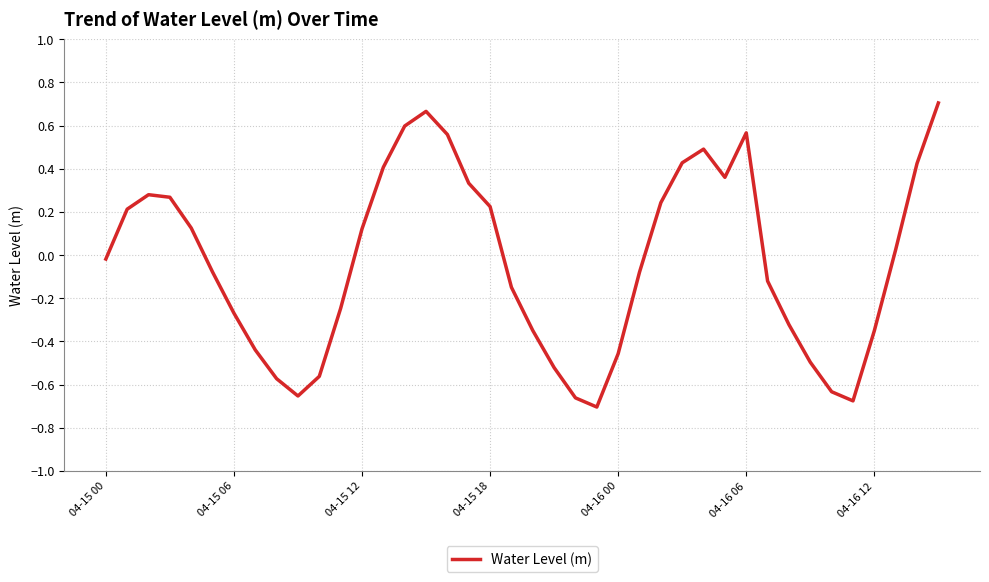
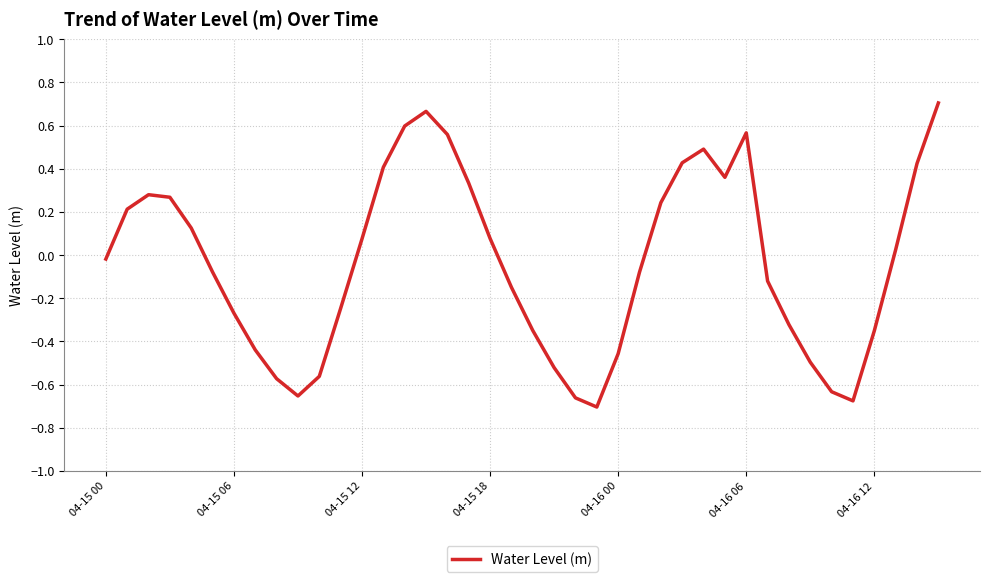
04-15 12: 0.12 -> 0.08
04-15 18: 0.23 -> 0.08
